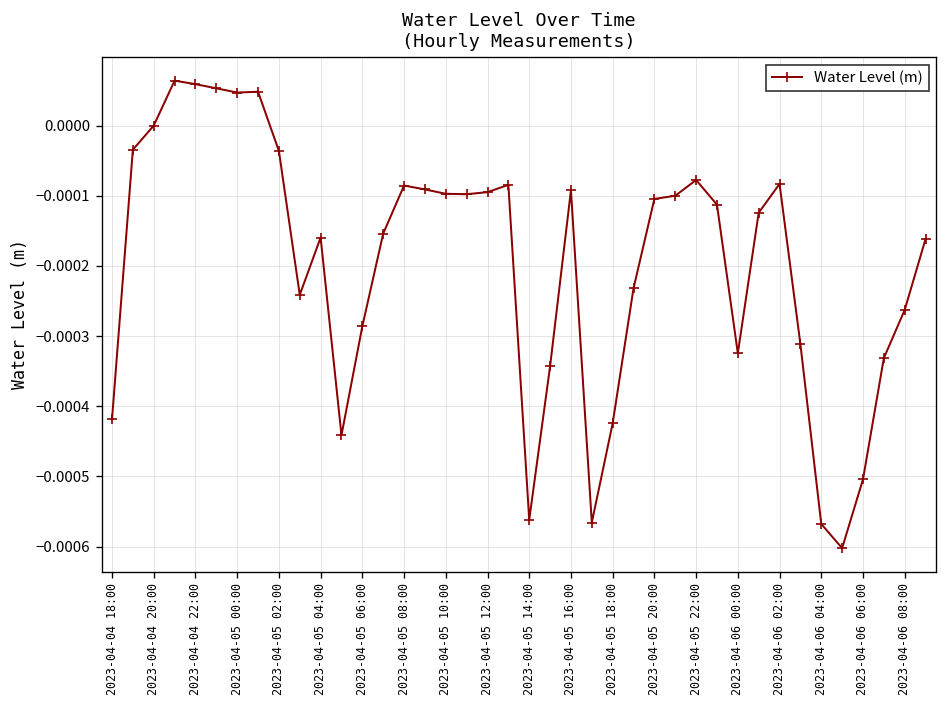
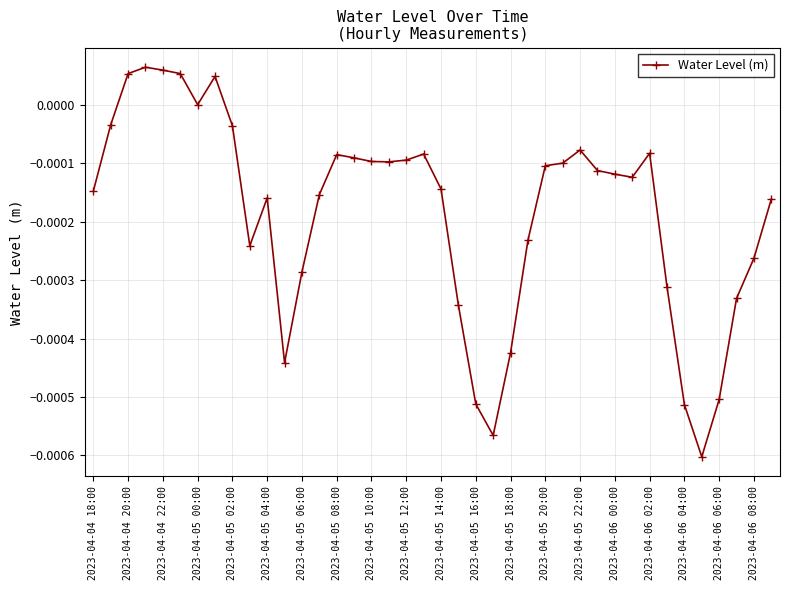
2023-04-04 18:00: -0.00042 -> -0.00015
2023-04-04 20:00: 0.0000 -> 0.0001
2023-04-05 00:00: 0.00005 -> 0.00000
2023-04-05 14:00: -0.00056 -> -0.00014
2023-04-05 16:00: -0.00009 -> -0.00051
2023-04-06 00:00: -0.00032 -> -0.00012
2023-04-06 04:00: -0.00057 -> -0.00051
